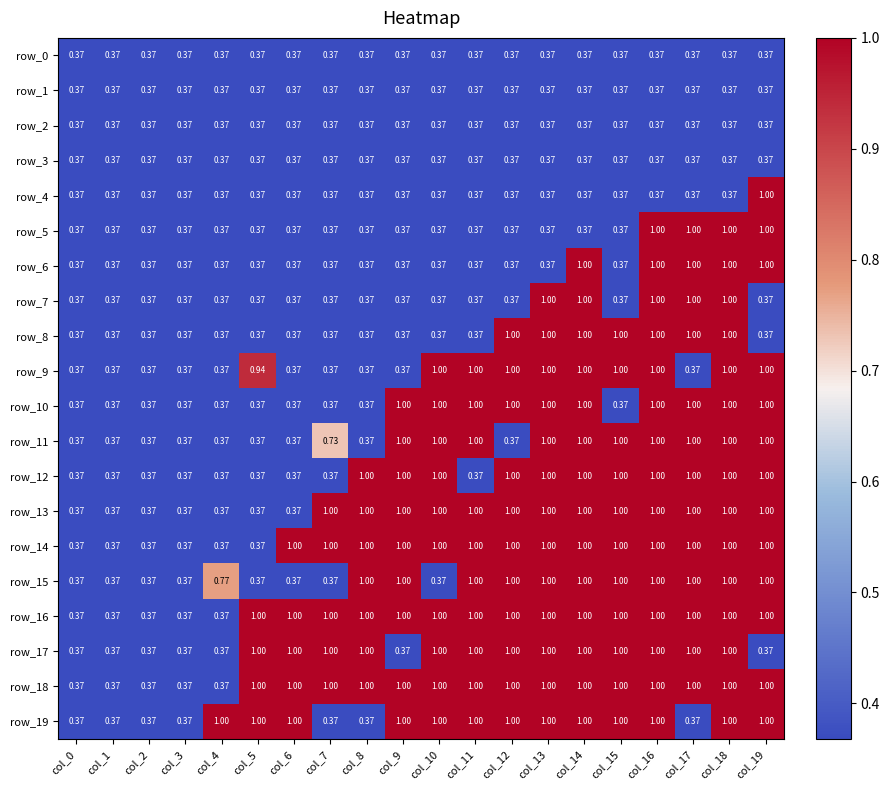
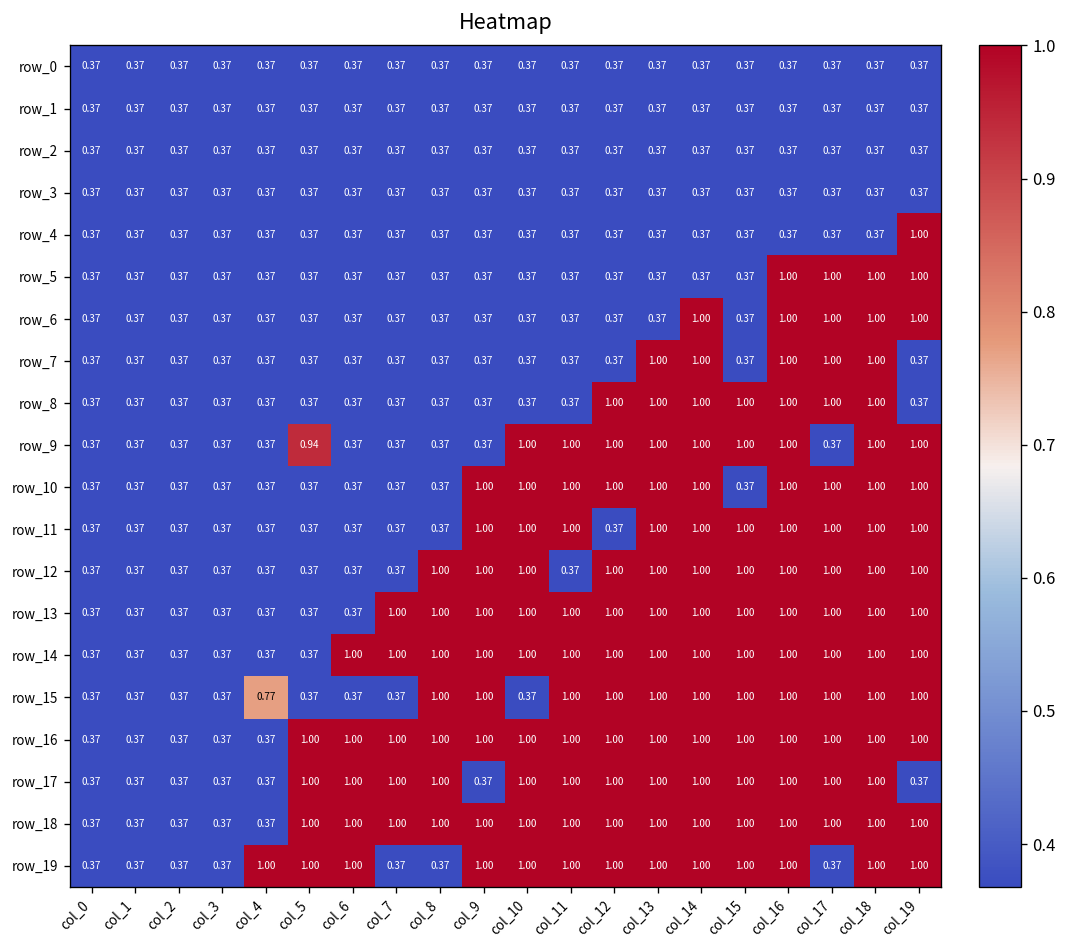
row_11, col_7: 0.73 -> 0.37
